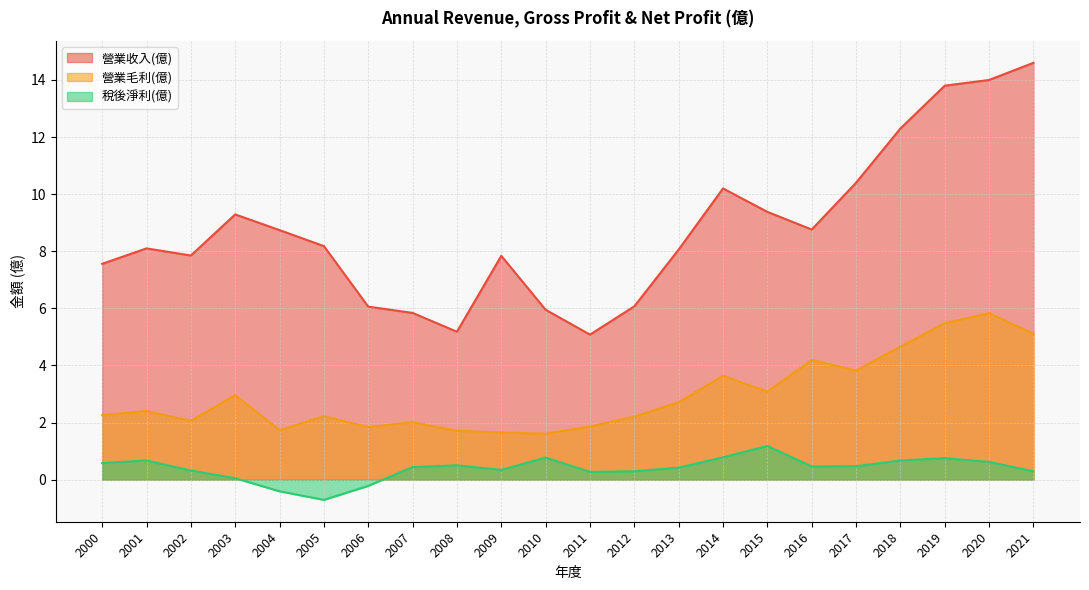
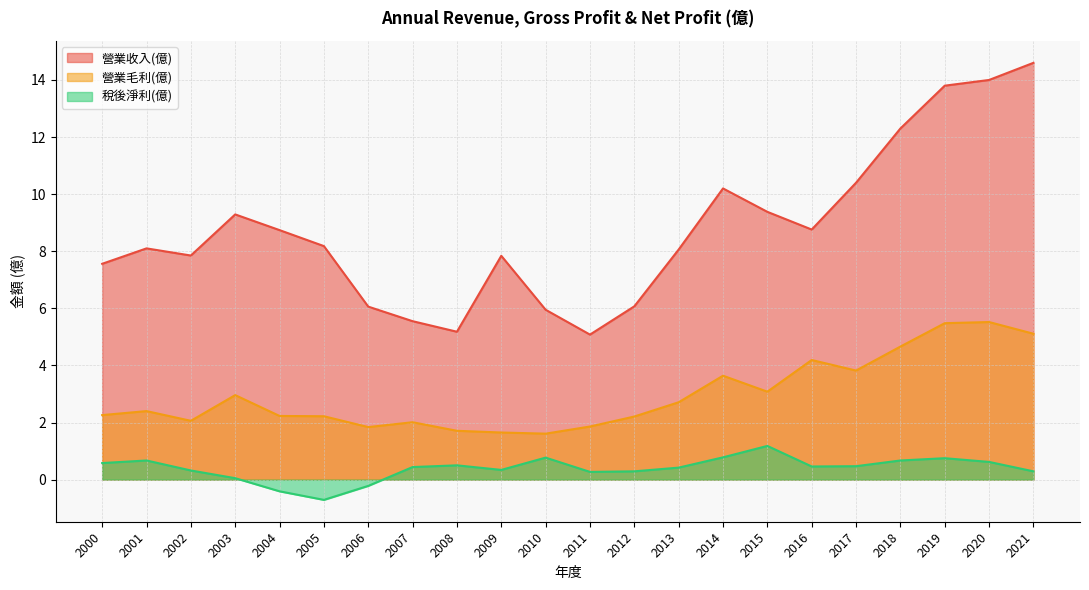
營業毛利(億), 2004: 1.7 -> 2.2
營業收入(億), 2007: 5.8 -> 5.6
營業毛利(億), 2020: 5.8 -> 5.5
